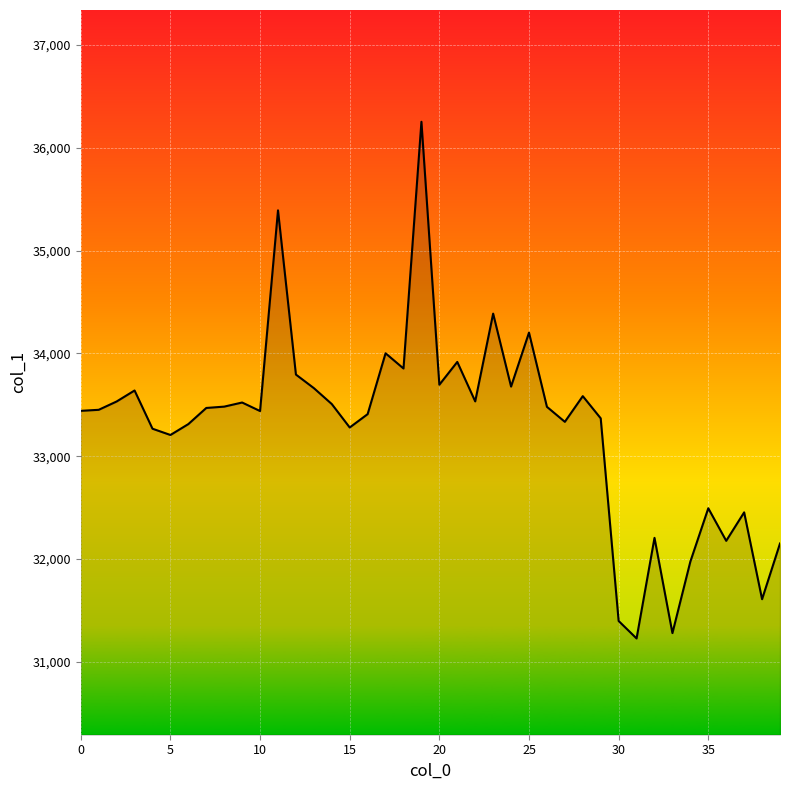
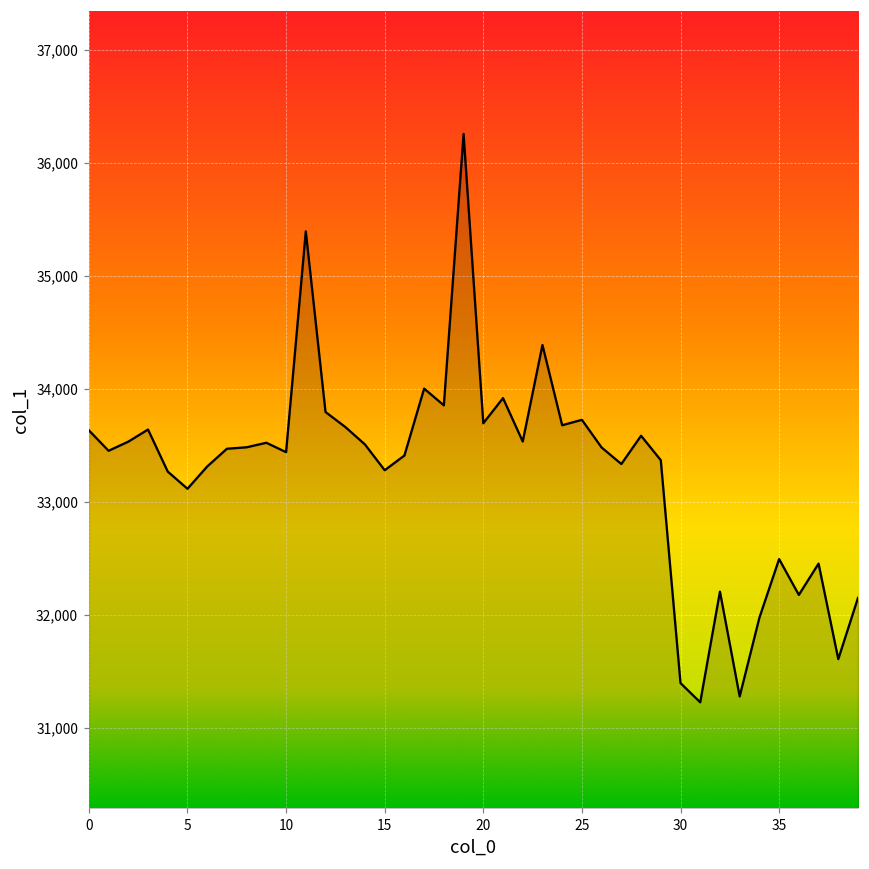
0: 33,440 -> 33,630
5: 33,210 -> 33,120
25: 34,200 -> 33,730
